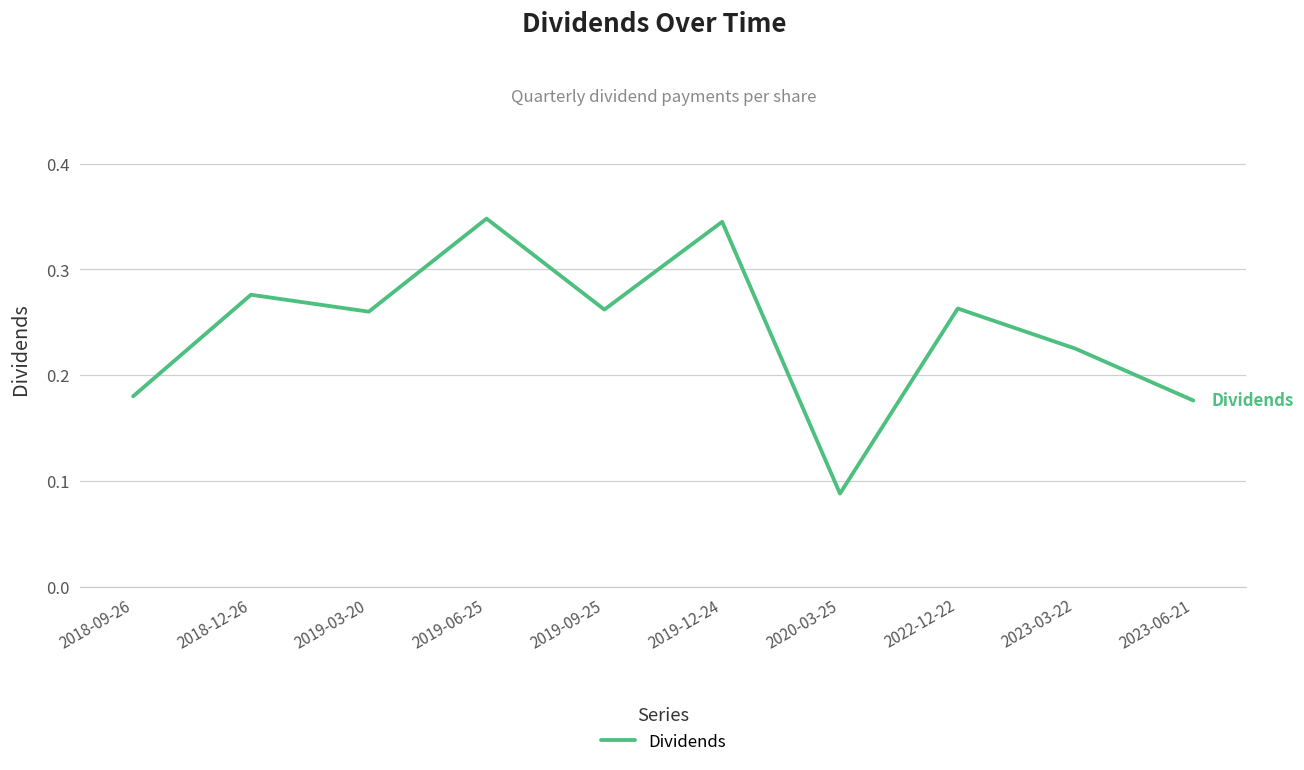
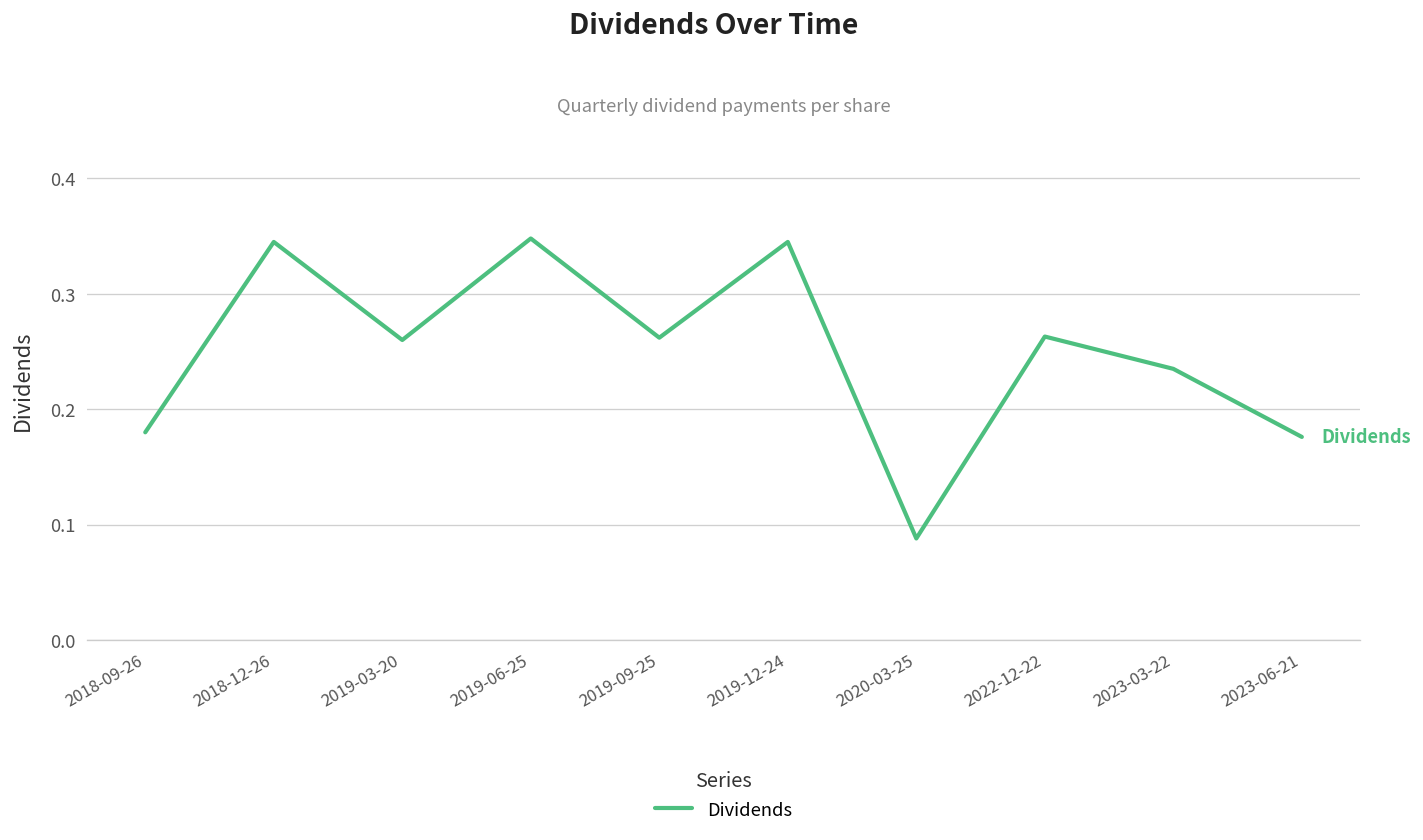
2018-12-26: 0.28 -> 0.35
2023-03-22: 0.23 -> 0.24
